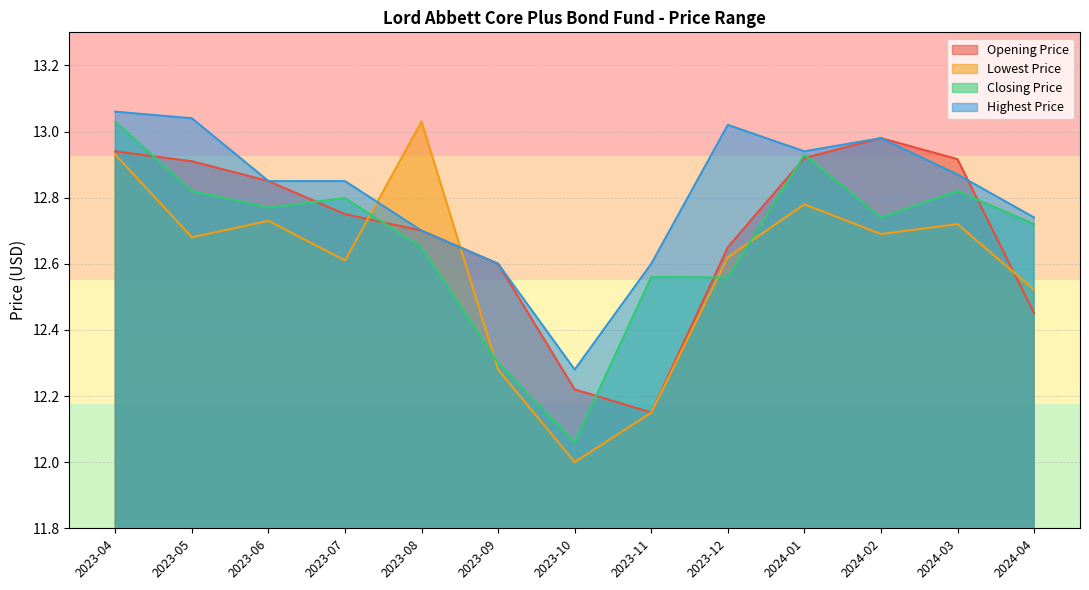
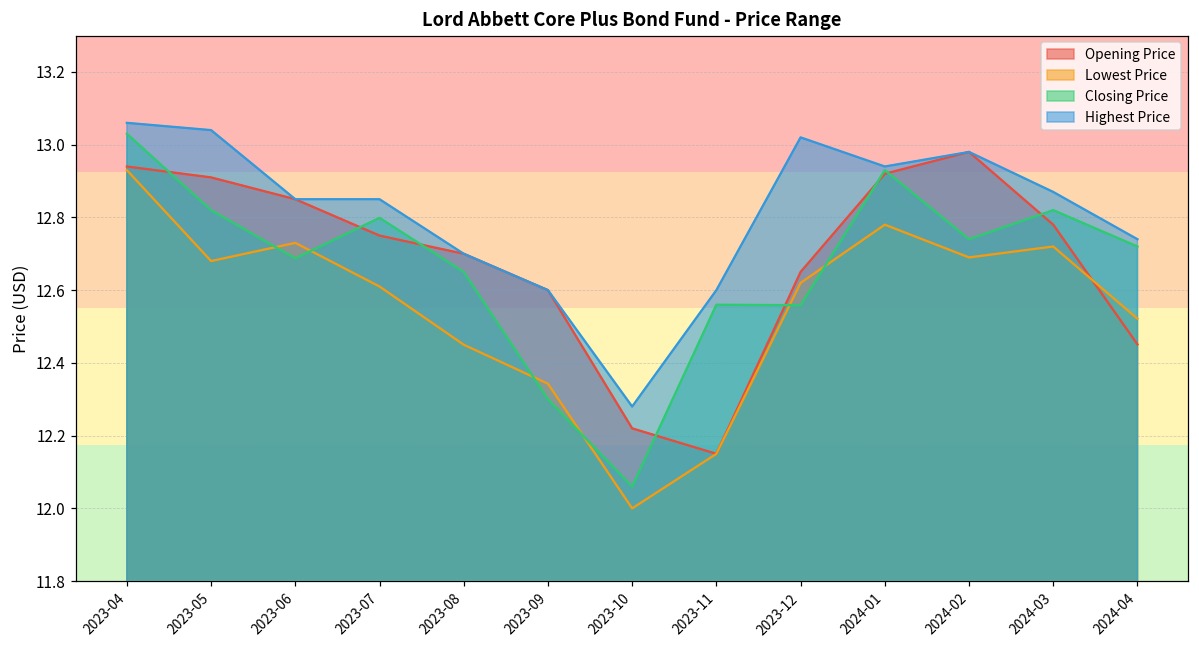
Closing Price, 2023-06: 12.77 -> 12.69
Lowest Price, 2023-08: 13.03 -> 12.45
Lowest Price, 2023-09: 12.28 -> 12.34
Opening Price, 2024-03: 12.92 -> 12.78
